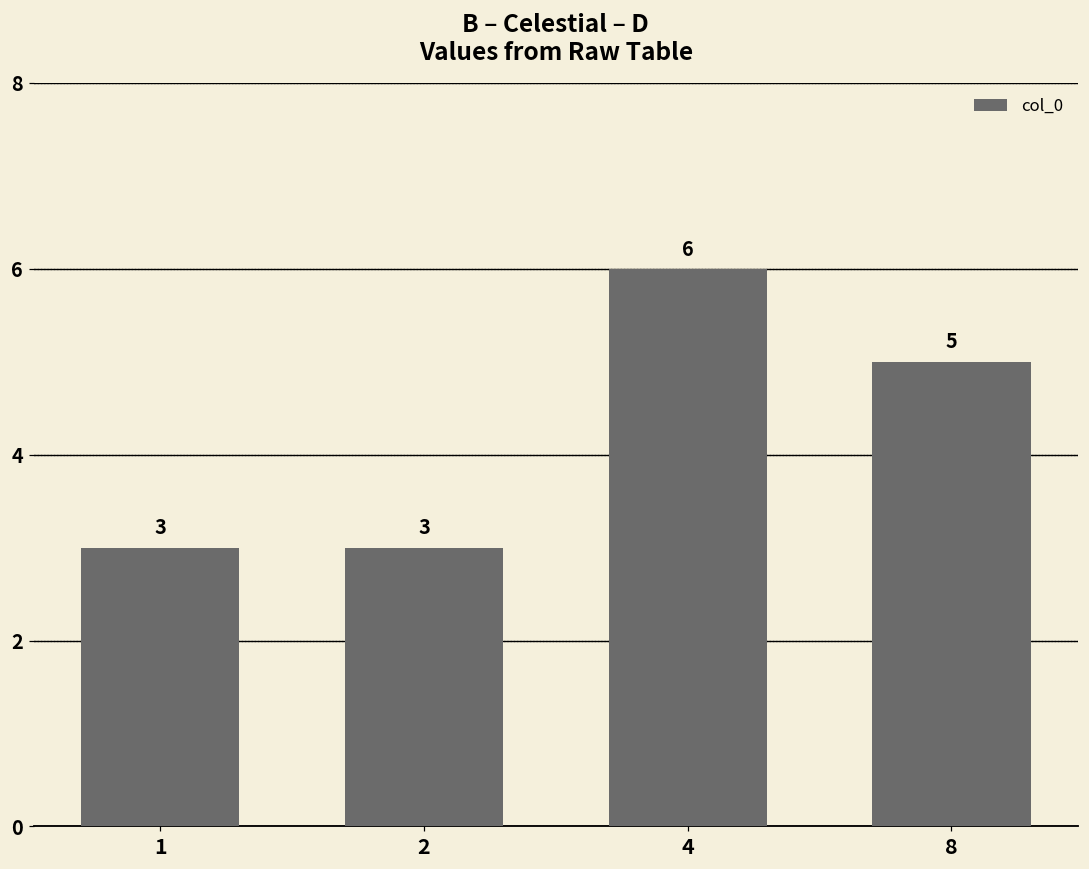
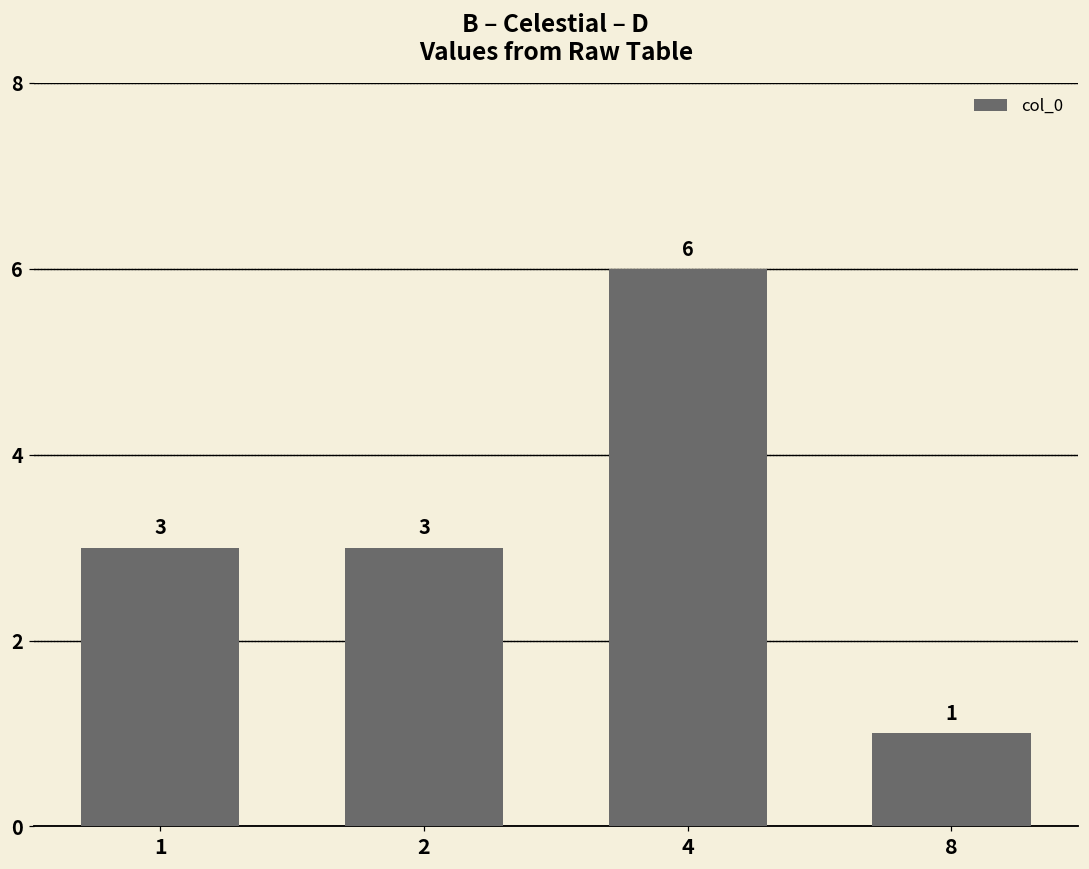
8: 5 -> 1
